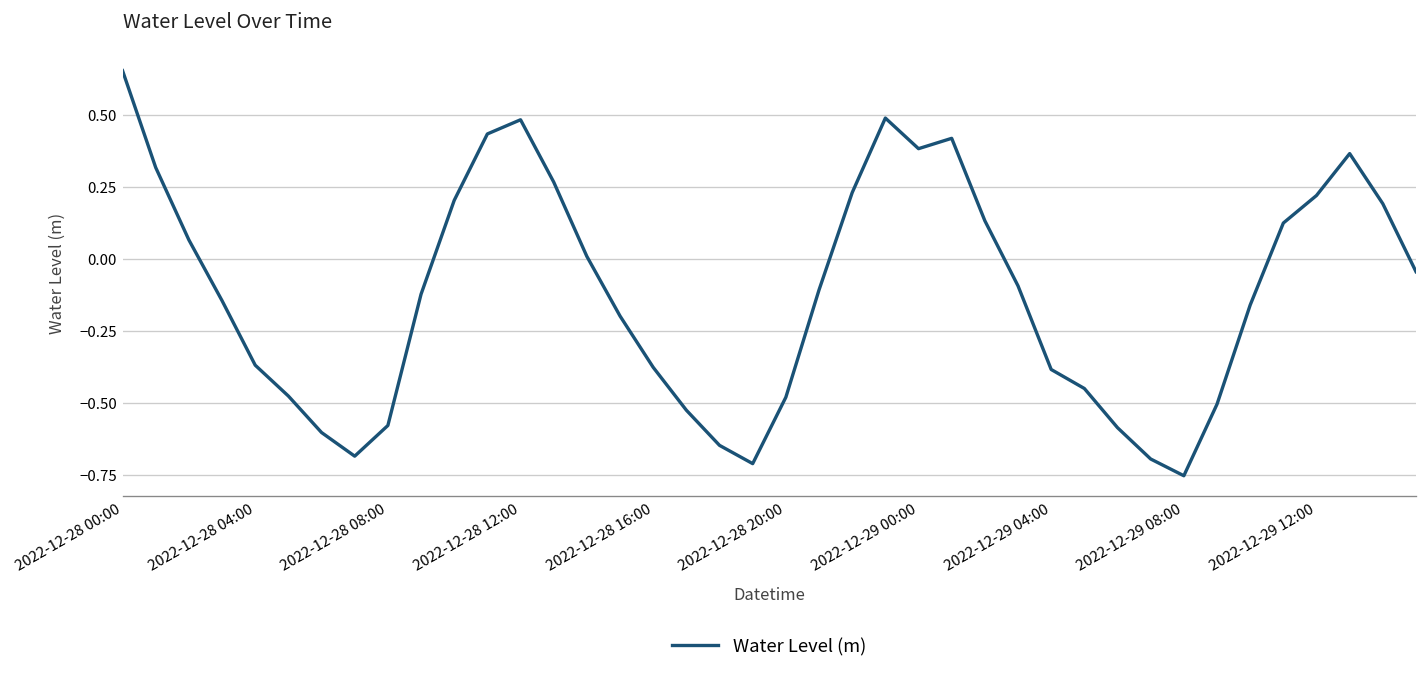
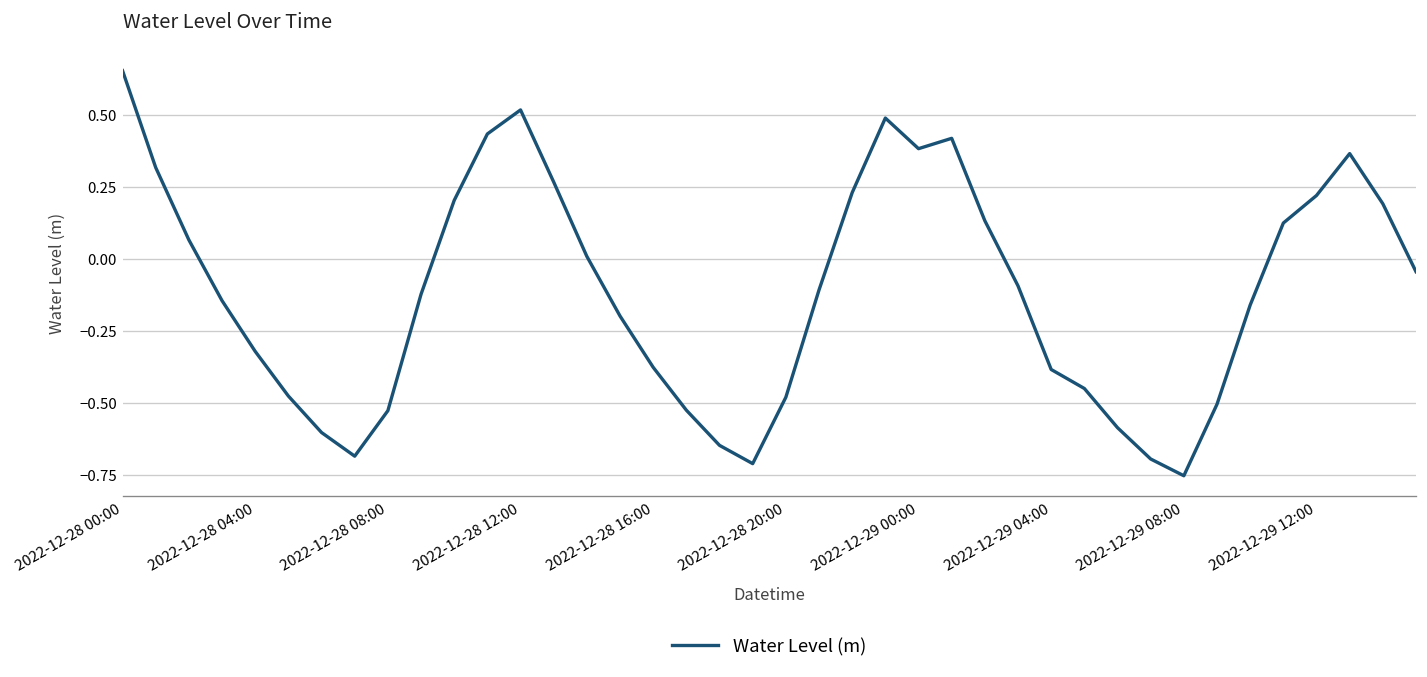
2022-12-28 04:00: -0.37 -> -0.32
2022-12-28 08:00: -0.58 -> -0.53
2022-12-28 12:00: 0.48 -> 0.52
